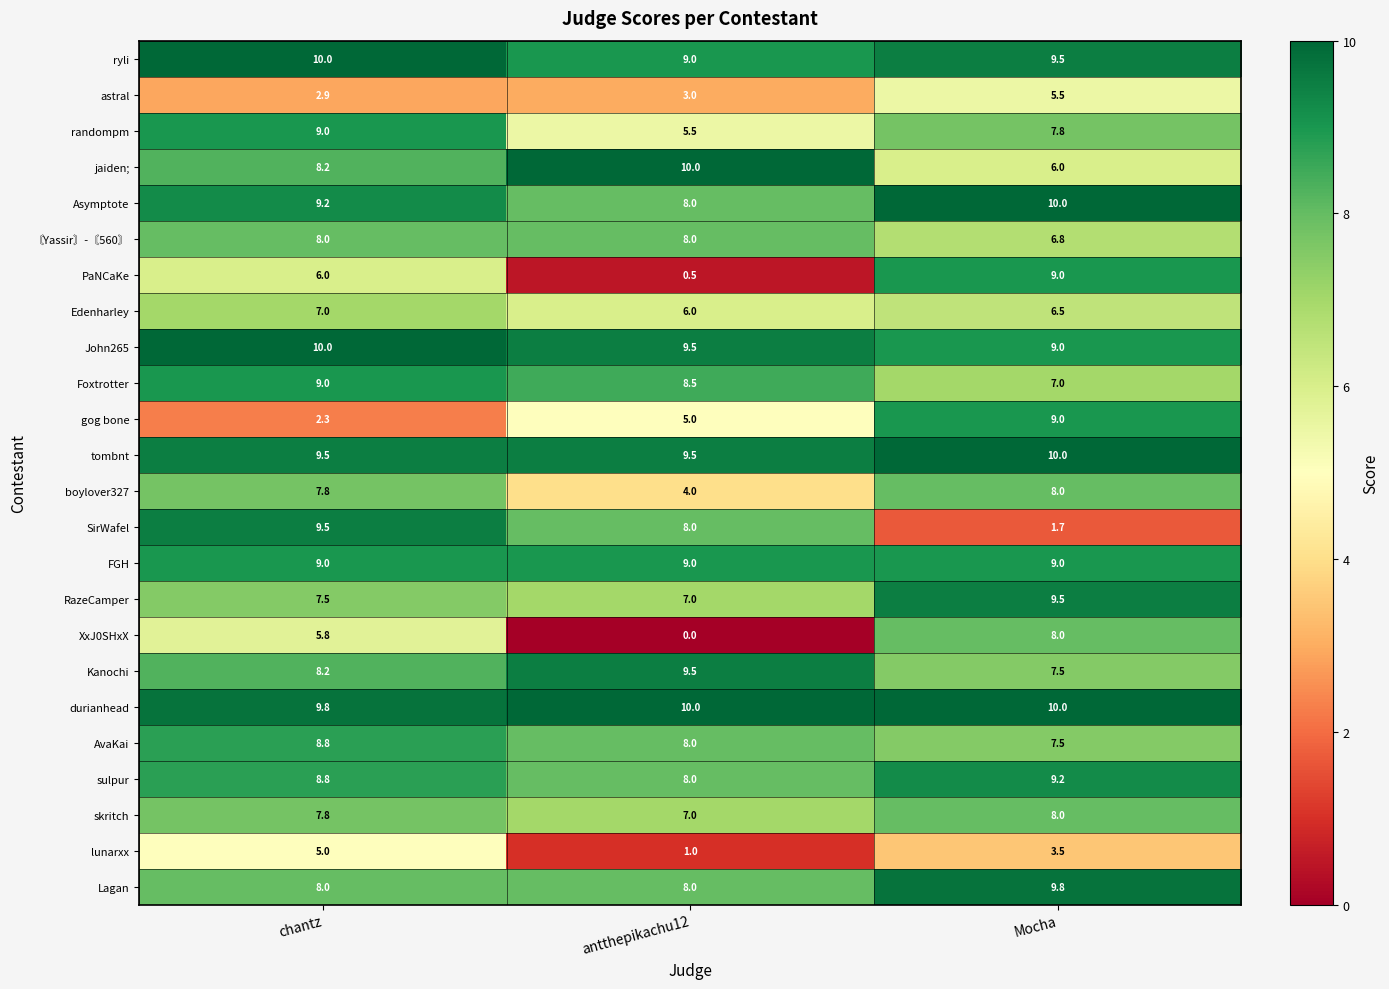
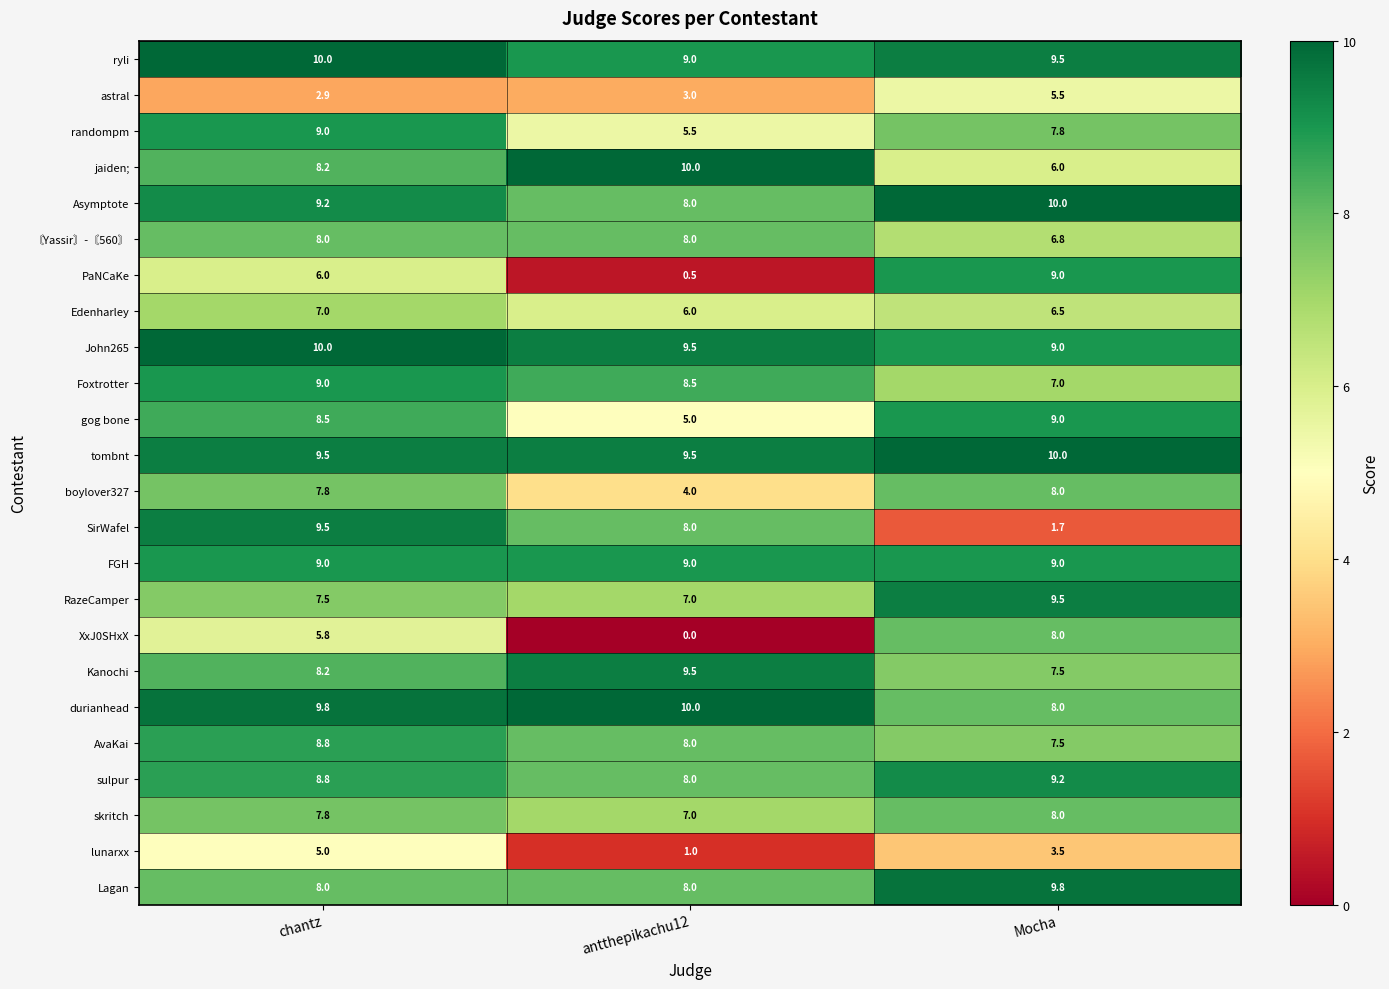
gog bone, chantz: 2.3 -> 8.5
durianhead, Mocha: 10.0 -> 8.0
